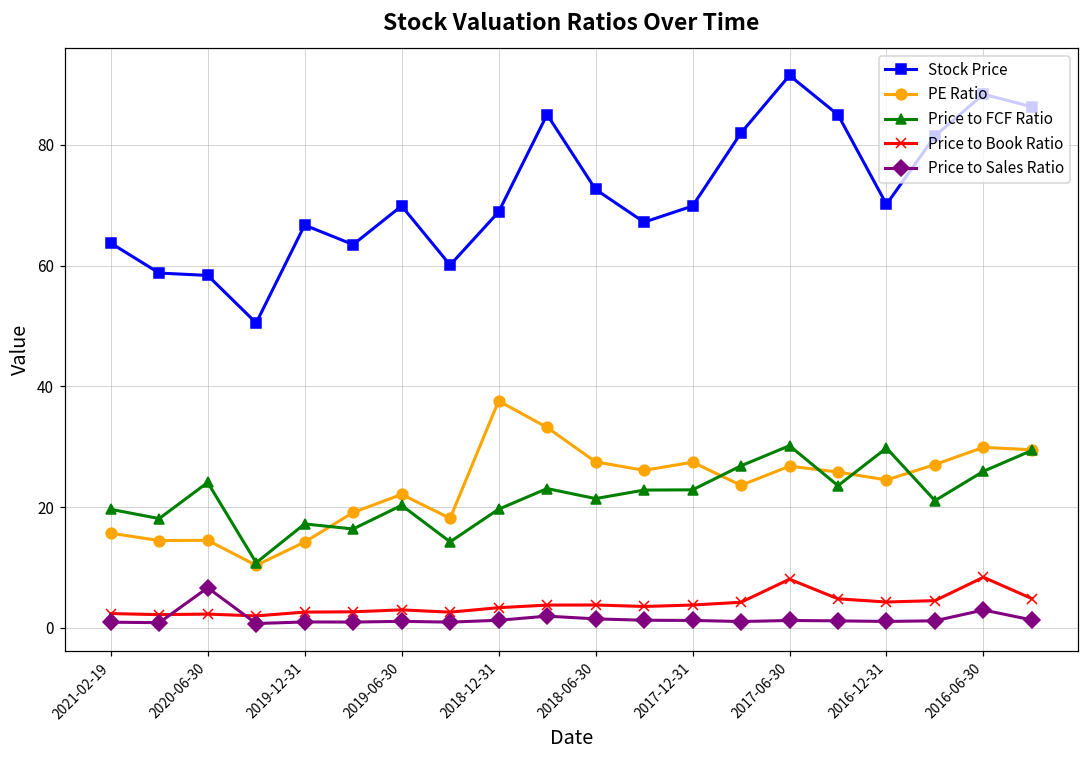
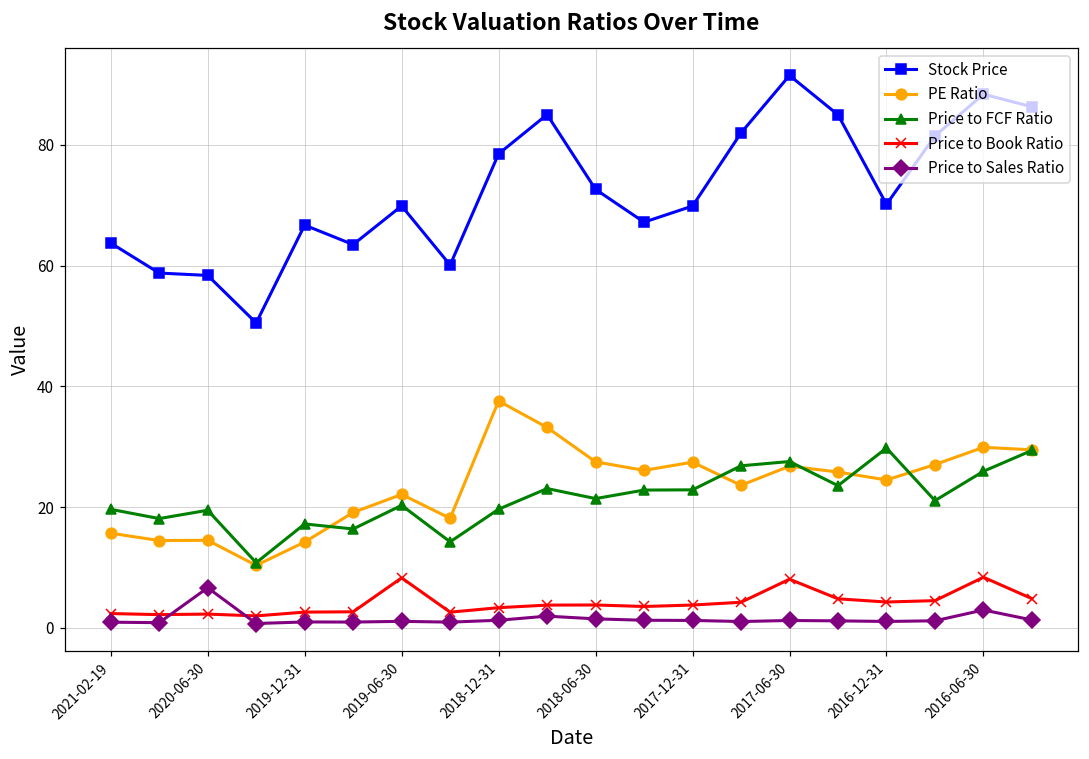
Price to FCF Ratio, 2020-06-30: 24 -> 20
Price to Book Ratio, 2019-06-30: 3 -> 8
Stock Price, 2018-12-31: 69 -> 79
Price to FCF Ratio, 2017-06-30: 30 -> 28
